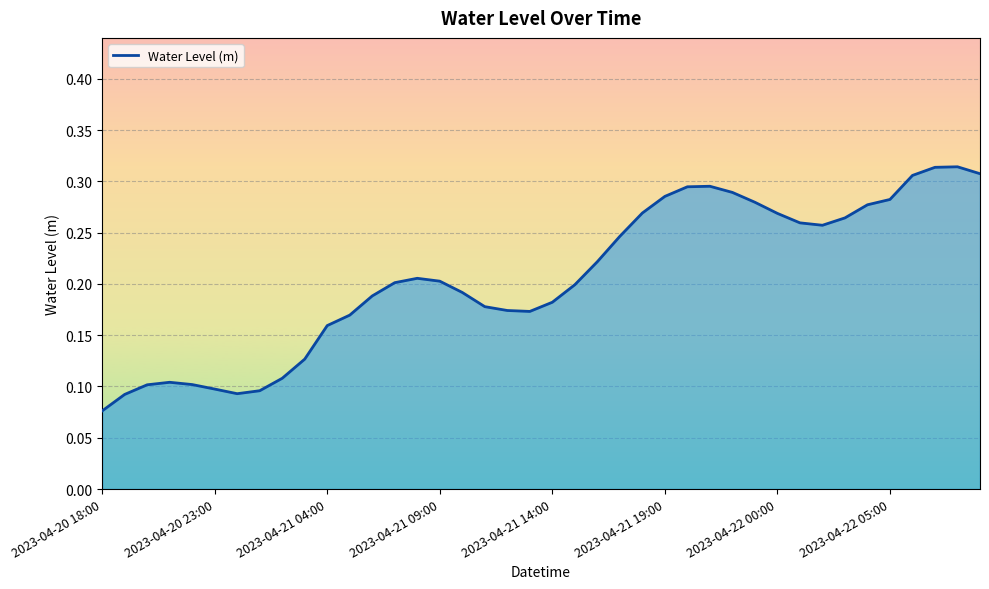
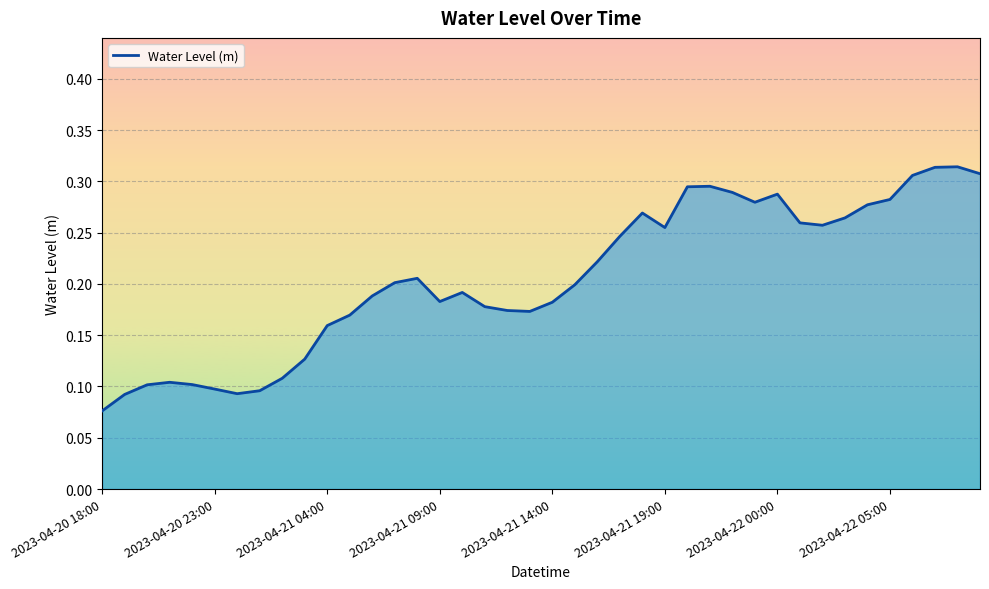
2023-04-21 09:00: 0.203 -> 0.183
2023-04-21 19:00: 0.285 -> 0.255
2023-04-22 00:00: 0.269 -> 0.288
